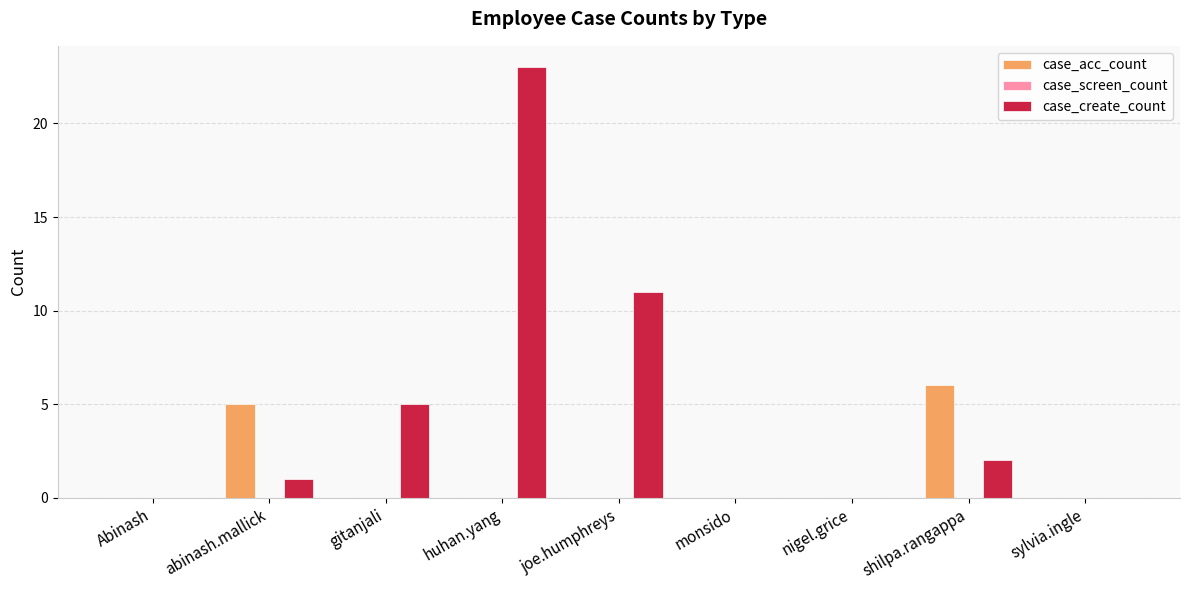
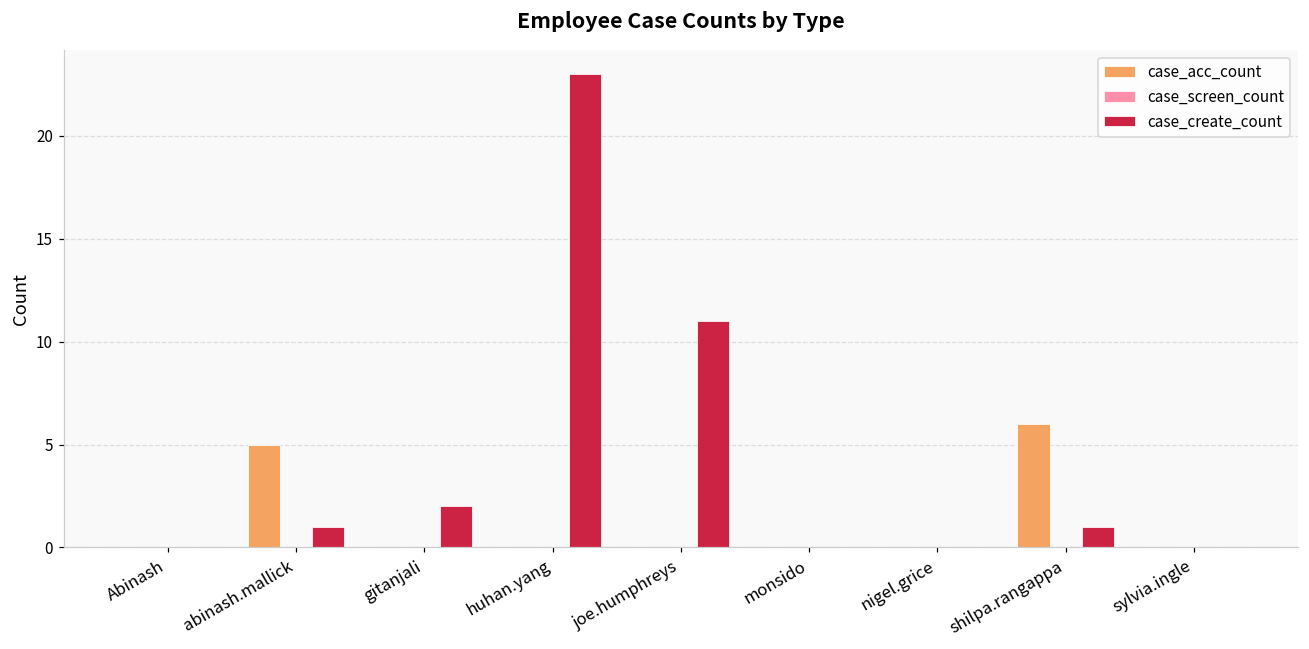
case_create_count, gitanjali: 5 -> 2
case_create_count, shilpa.rangappa: 2 -> 1
